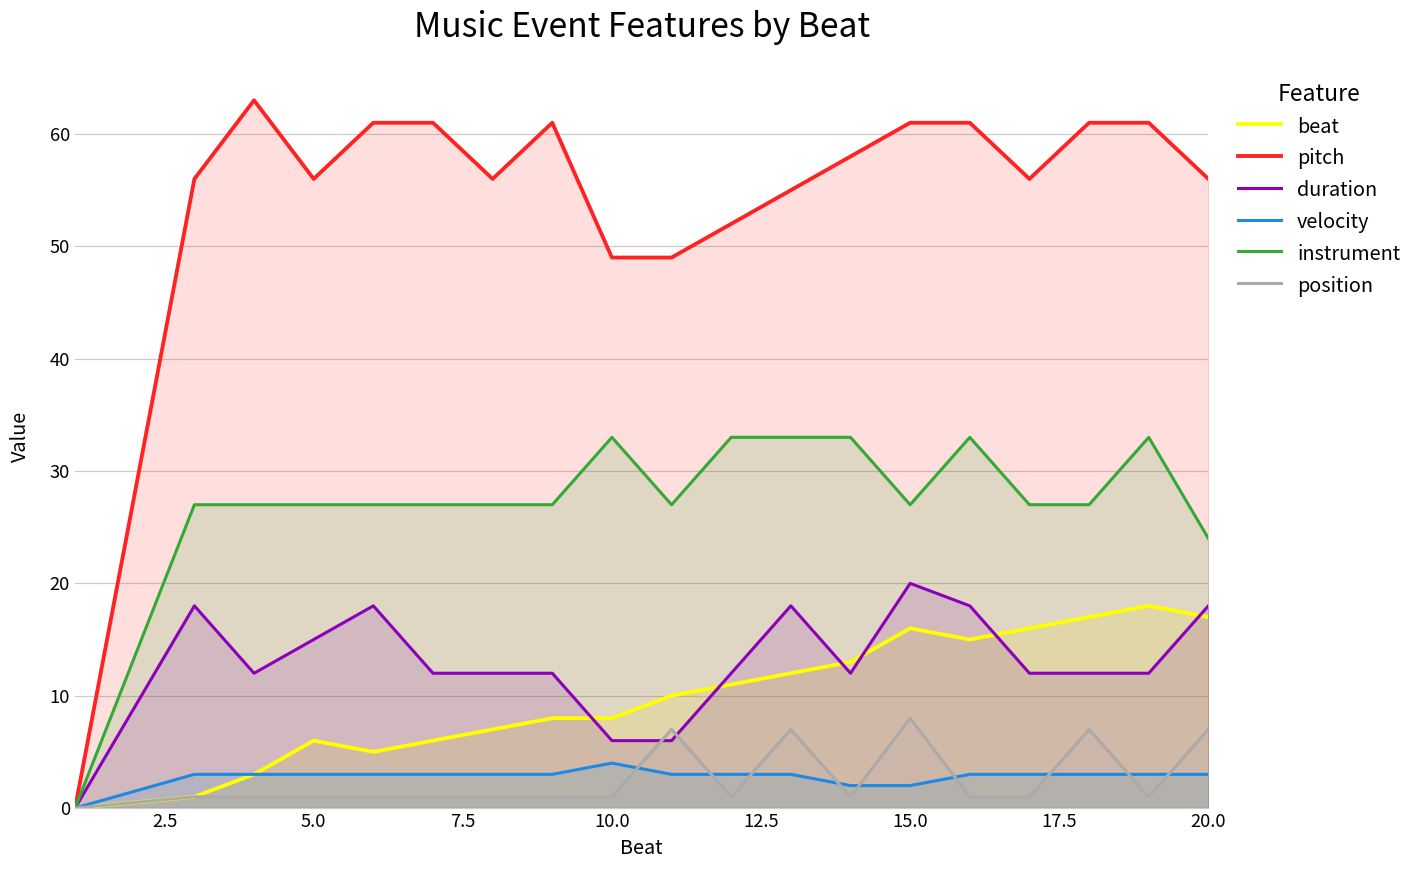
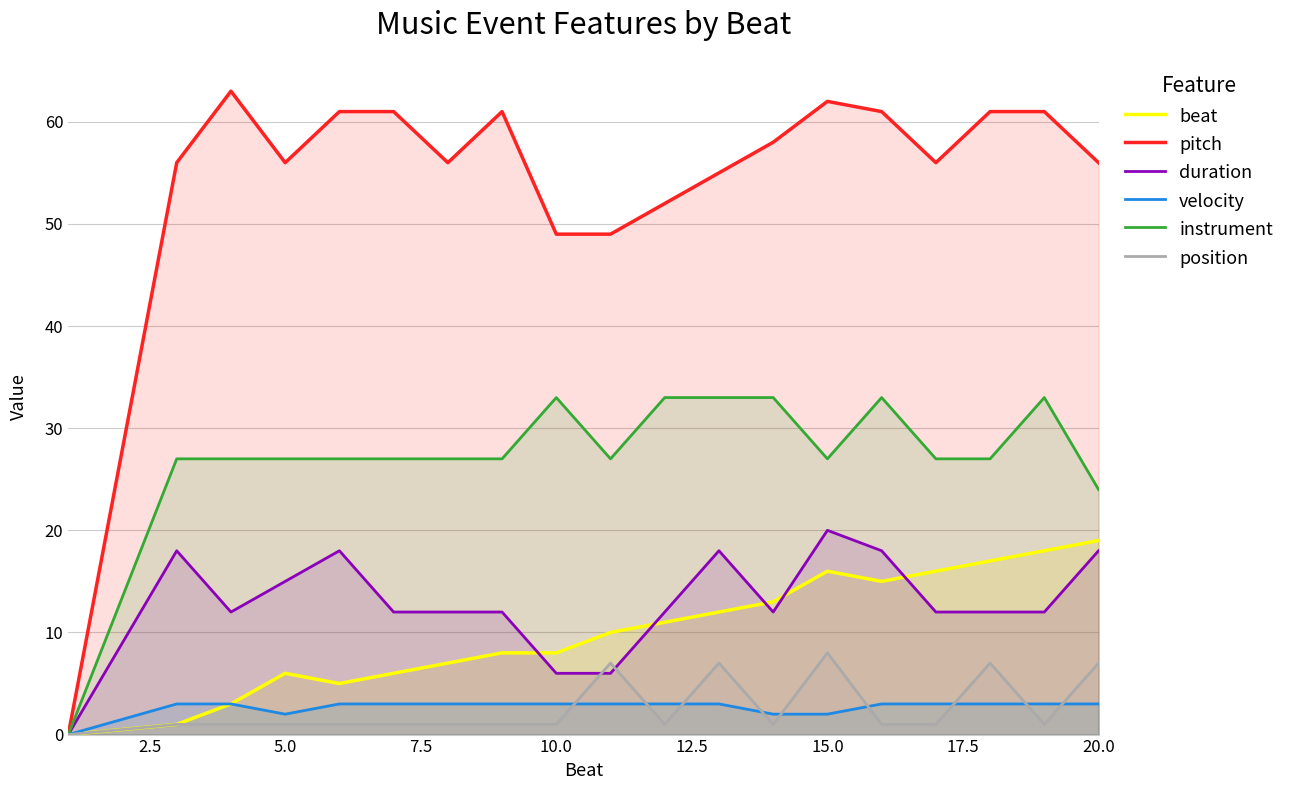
velocity, 5.0: 3 -> 2
velocity, 10.0: 4 -> 3
pitch, 15.0: 61 -> 62
beat, 20.0: 17 -> 19
